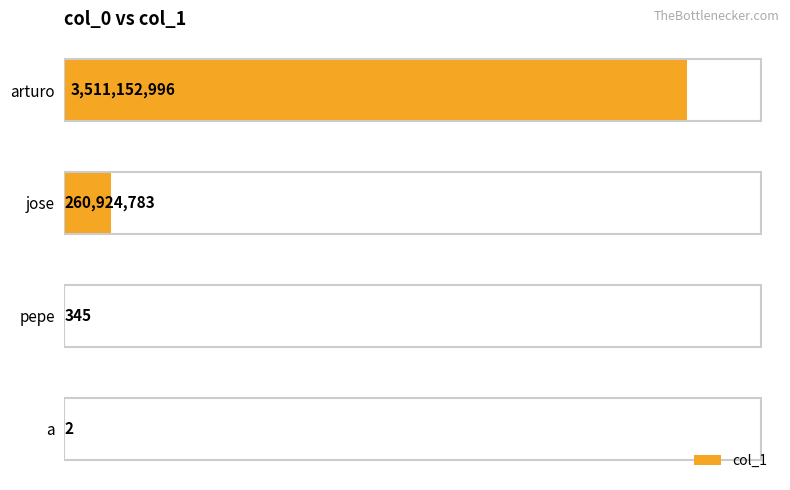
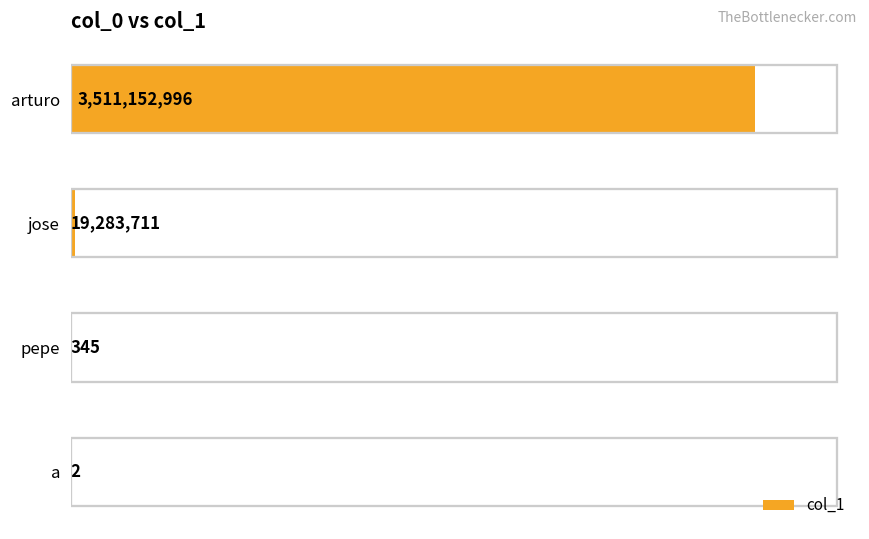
jose: 260,924,783 -> 19,283,711
